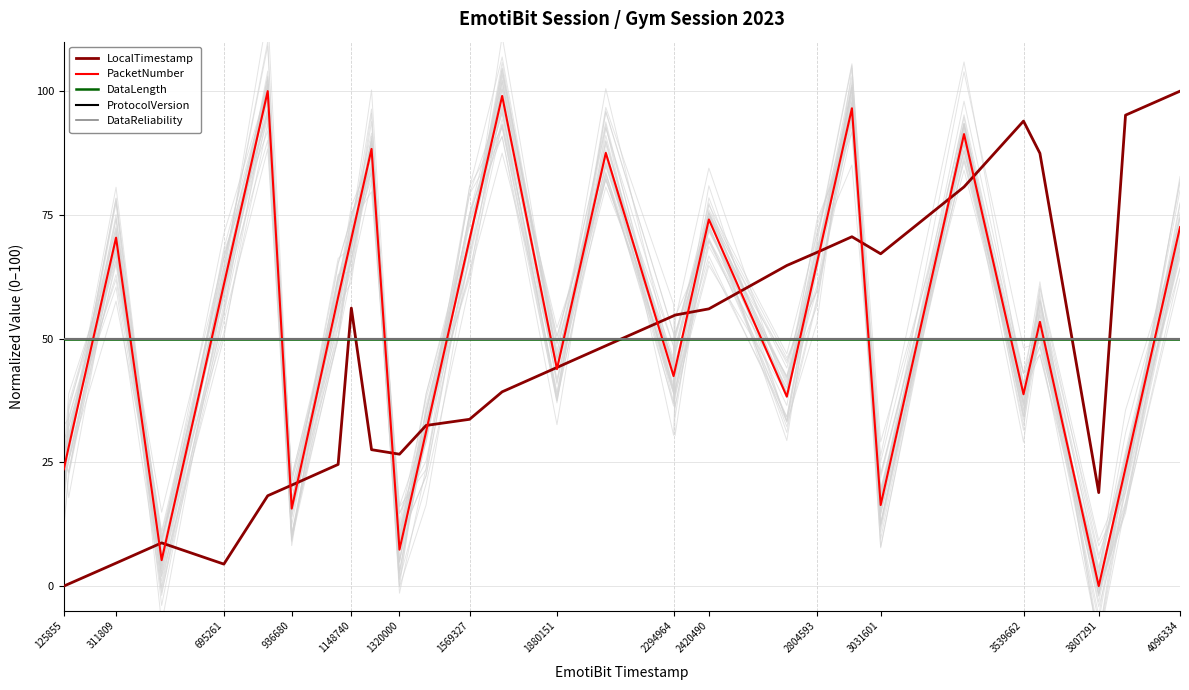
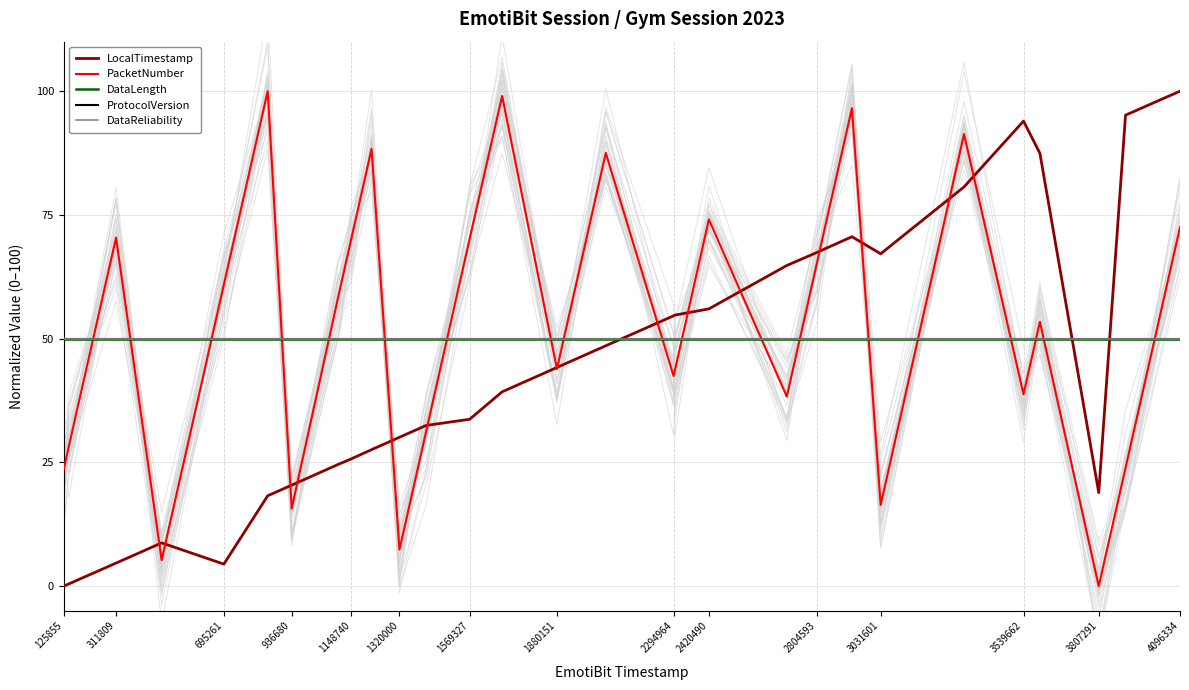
LocalTimestamp, 1148740: 56 -> 26
LocalTimestamp, 1320000: 27 -> 30
